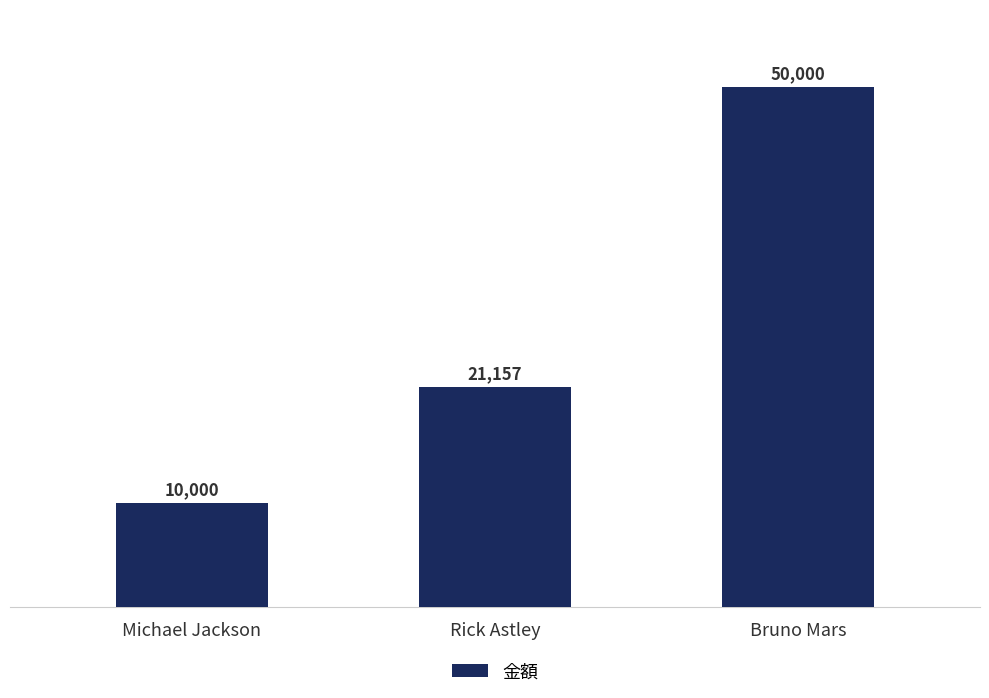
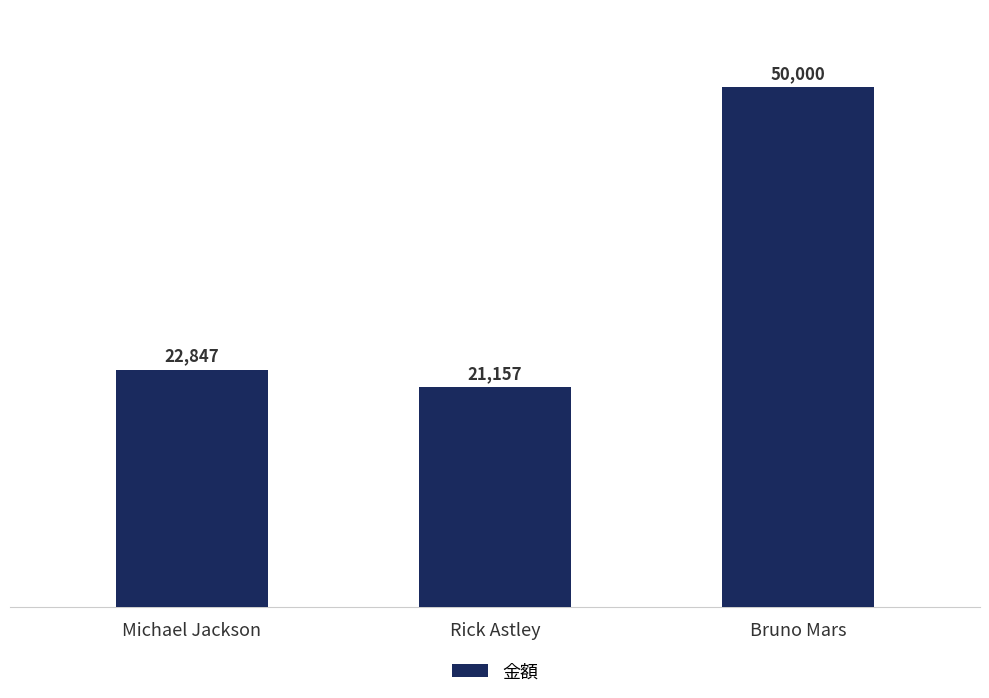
Michael Jackson: 10,000 -> 22,847
